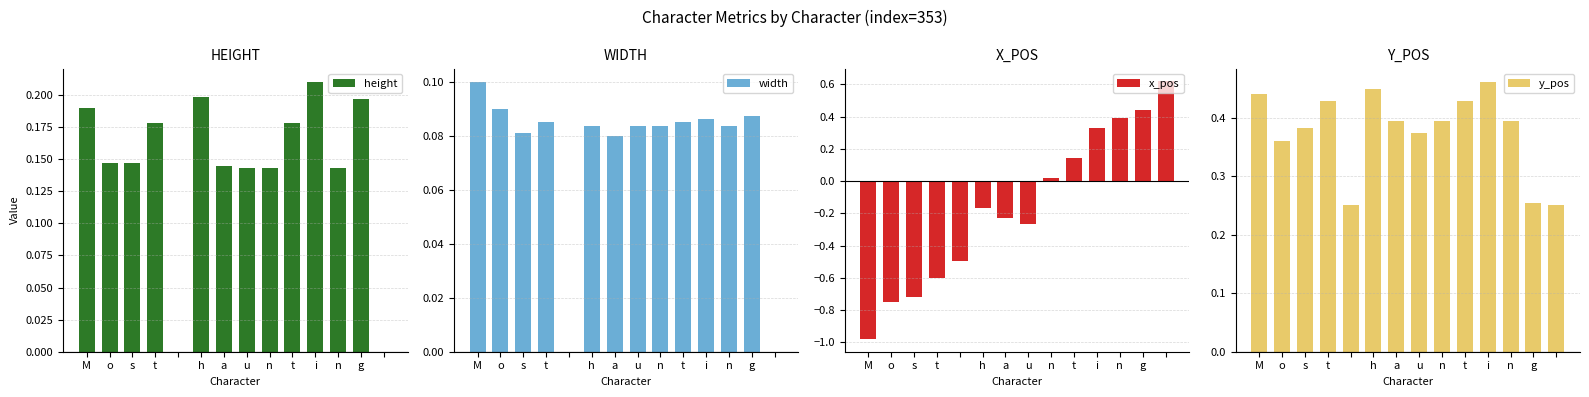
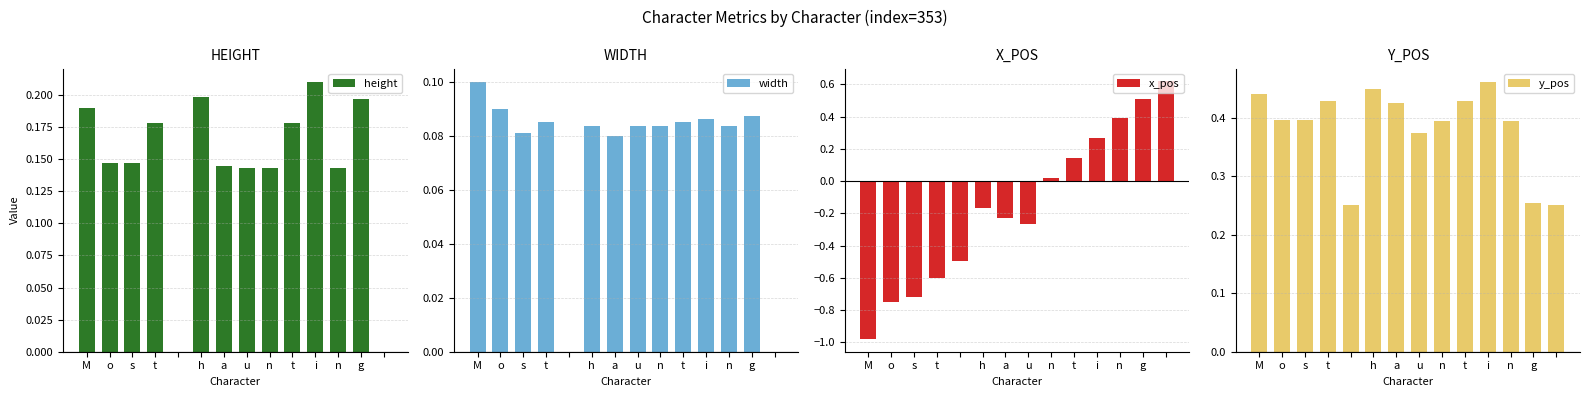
X_POS, i: 0.33 -> 0.27
X_POS, g: 0.44 -> 0.51
Y_POS, o: 0.36 -> 0.40
Y_POS, s: 0.38 -> 0.40
Y_POS, a: 0.40 -> 0.43
